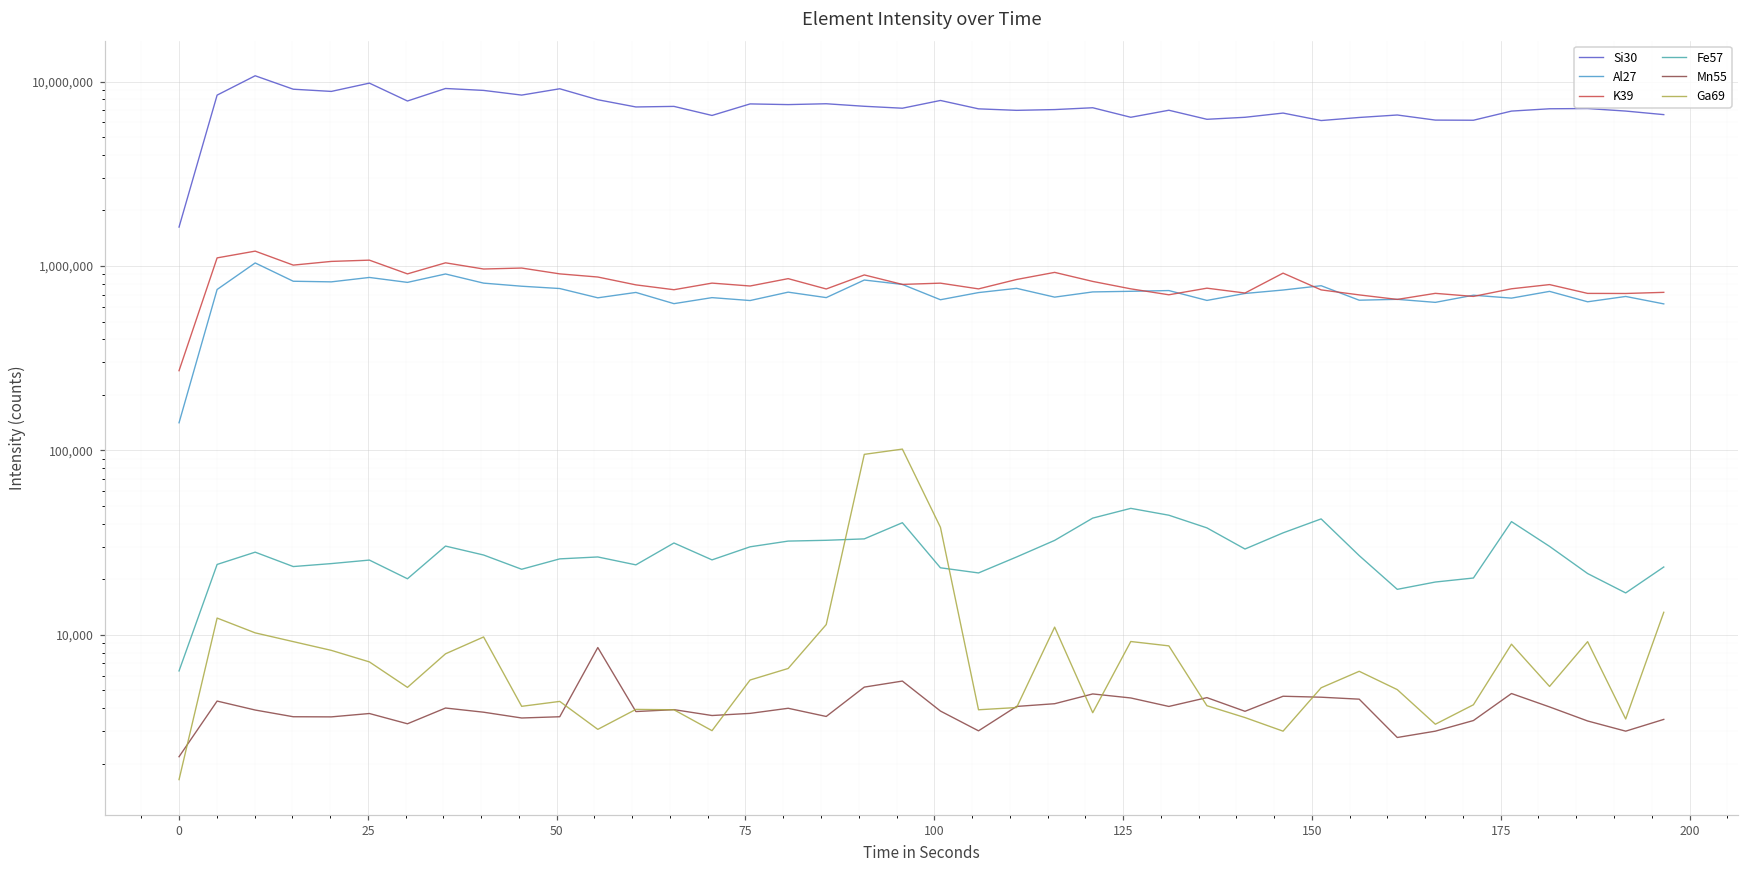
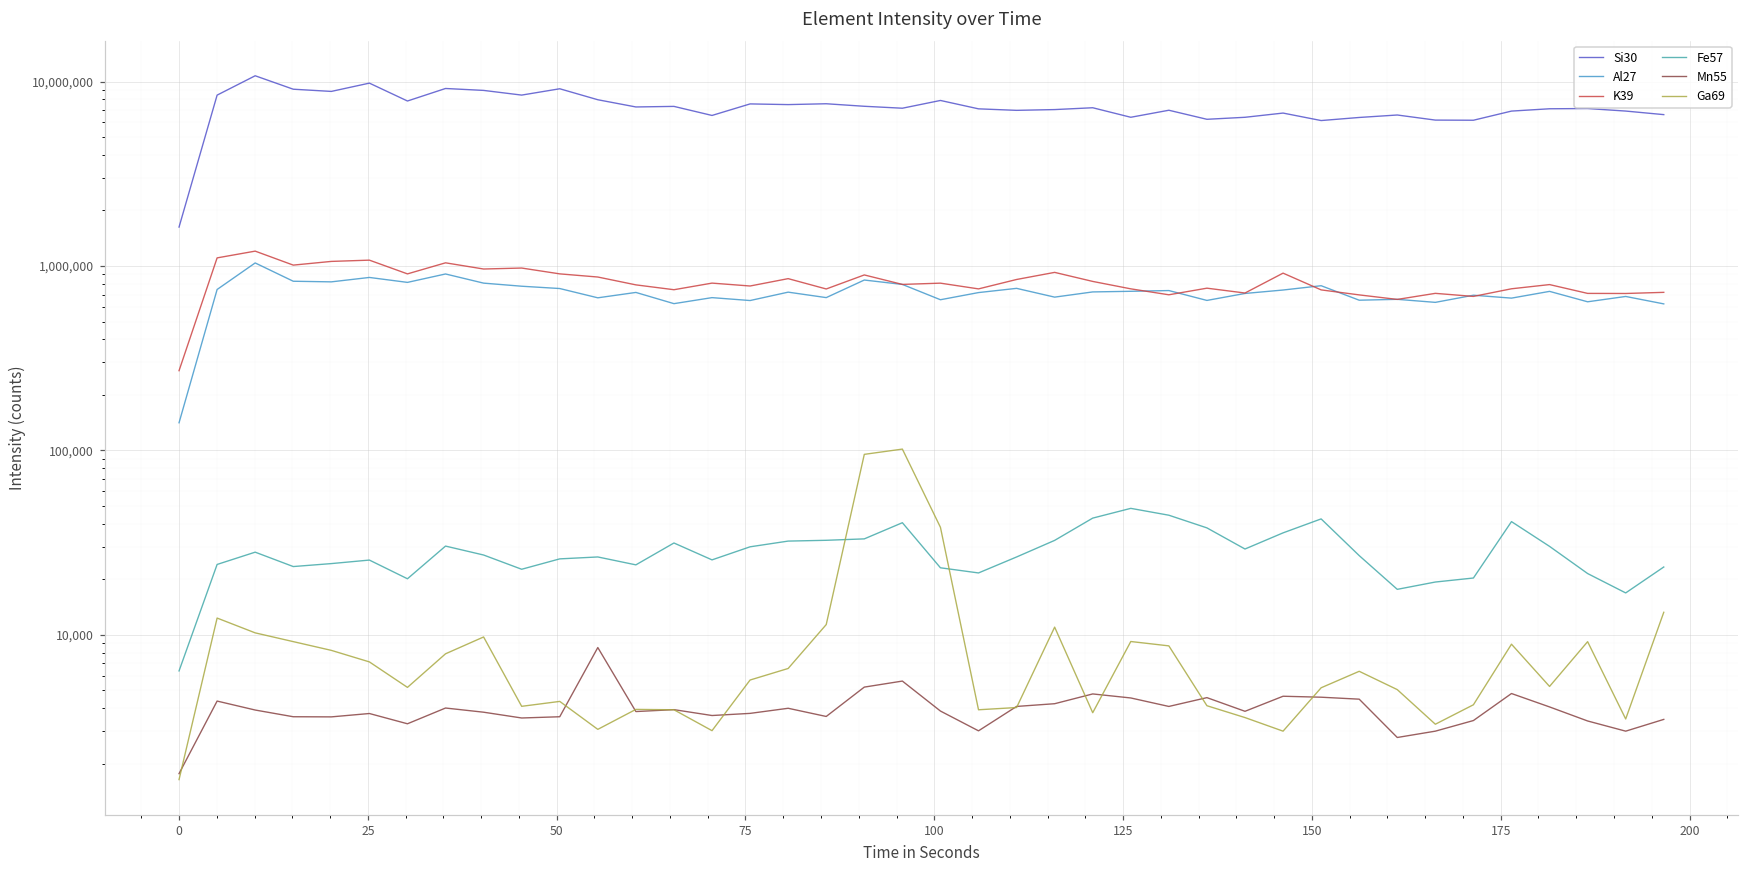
Mn55, 0: 2,200 -> 1,800
